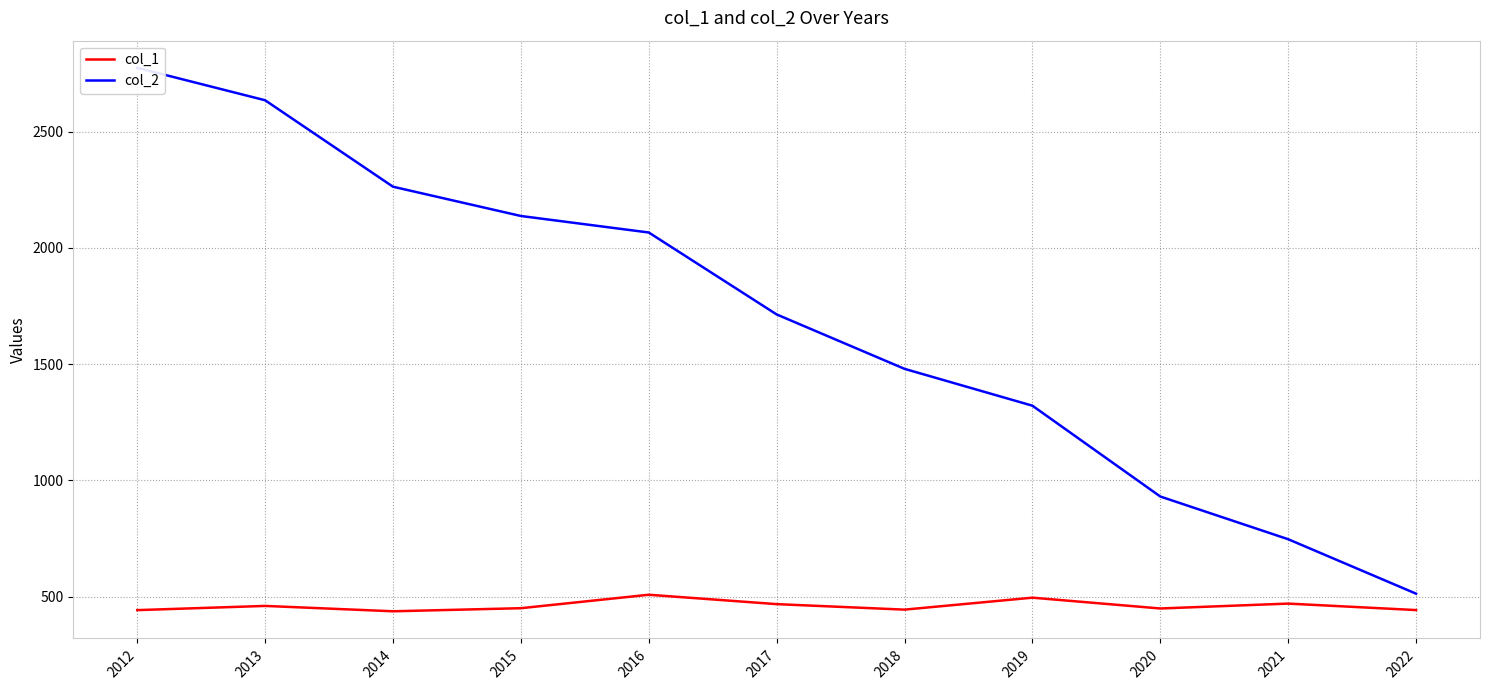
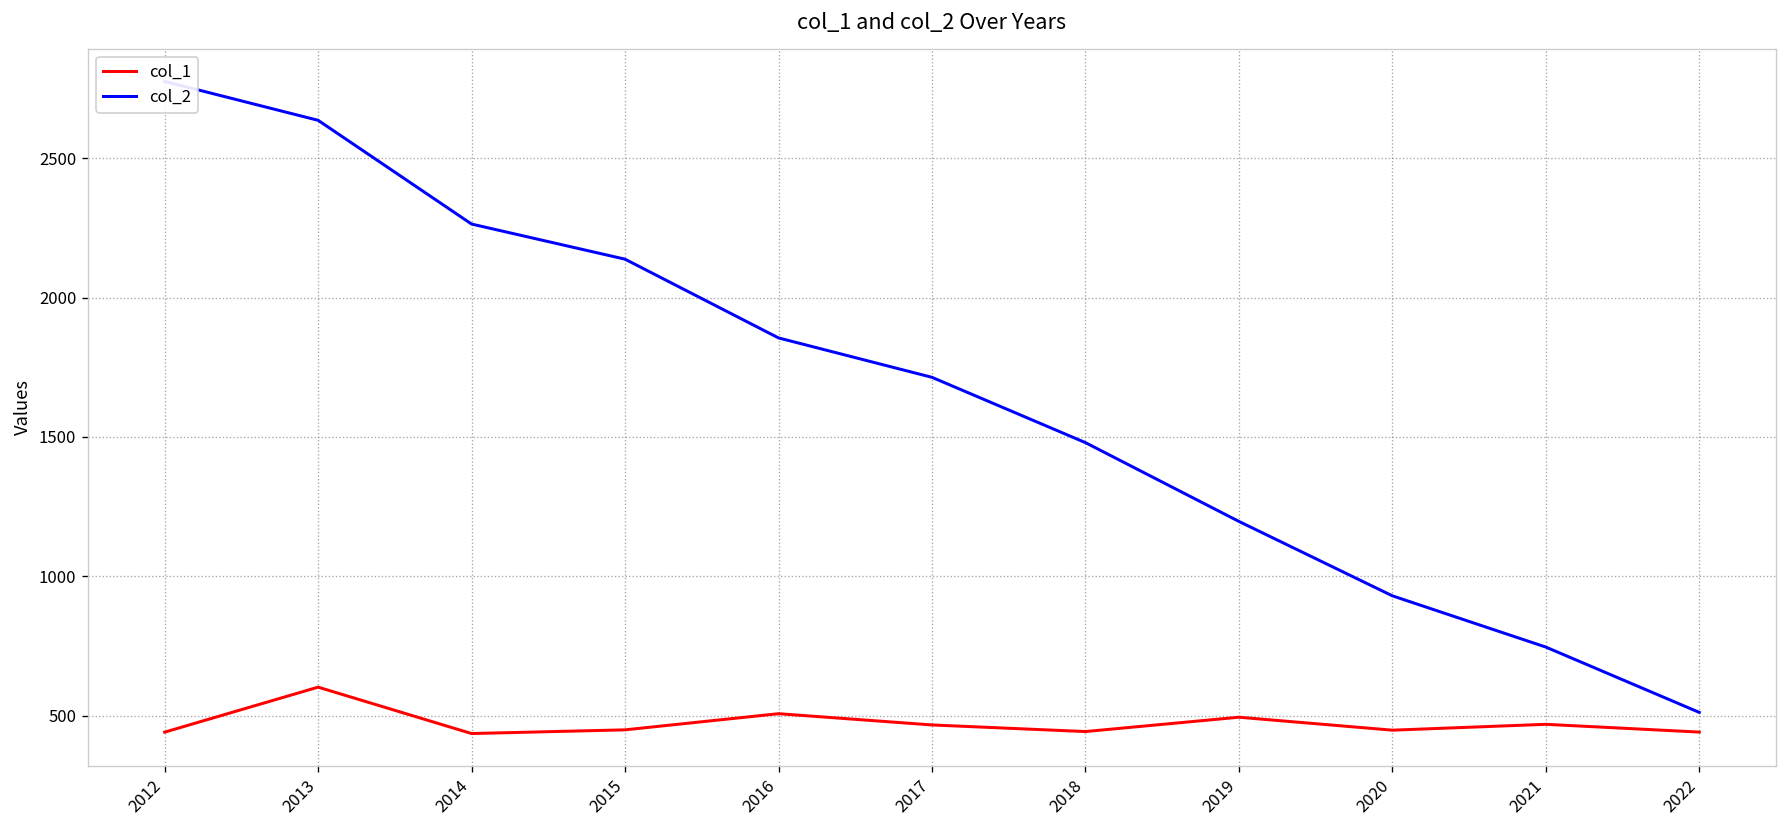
col_1, 2013: 460 -> 600
col_2, 2016: 2070 -> 1860
col_2, 2019: 1320 -> 1200
